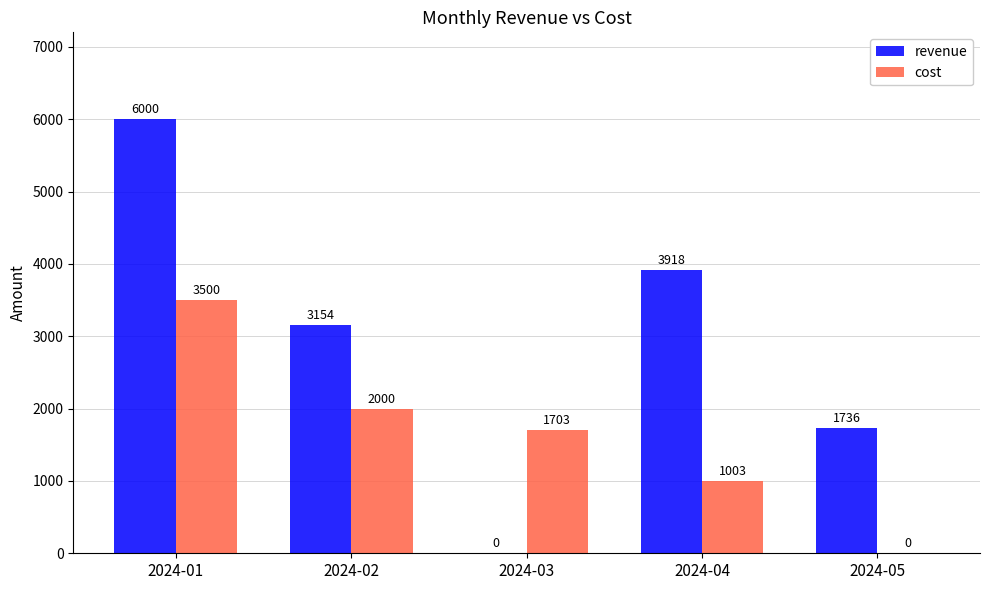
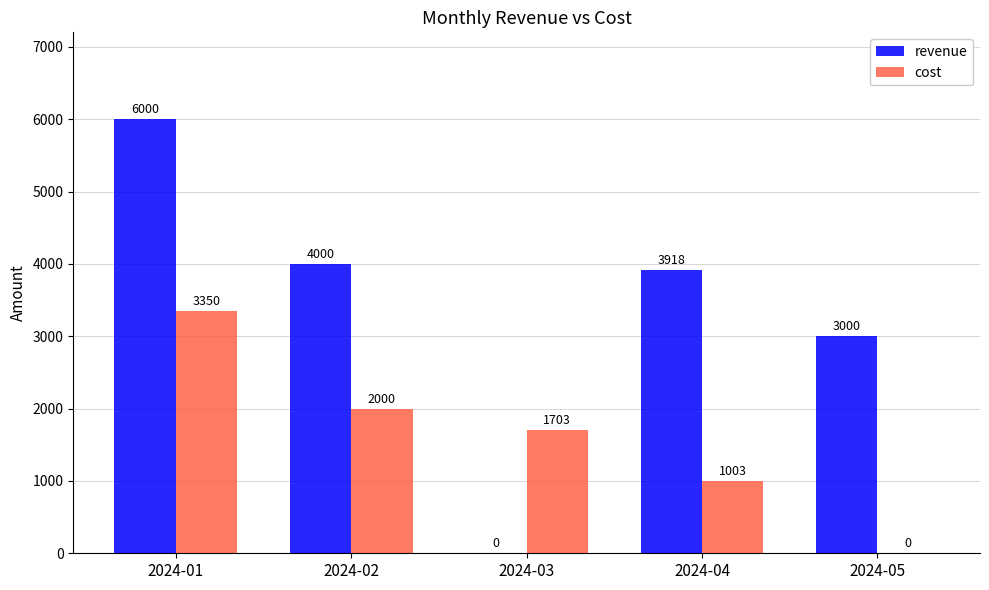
cost, 2024-01: 3500 -> 3350
revenue, 2024-02: 3154 -> 4000
revenue, 2024-05: 1736 -> 3000
